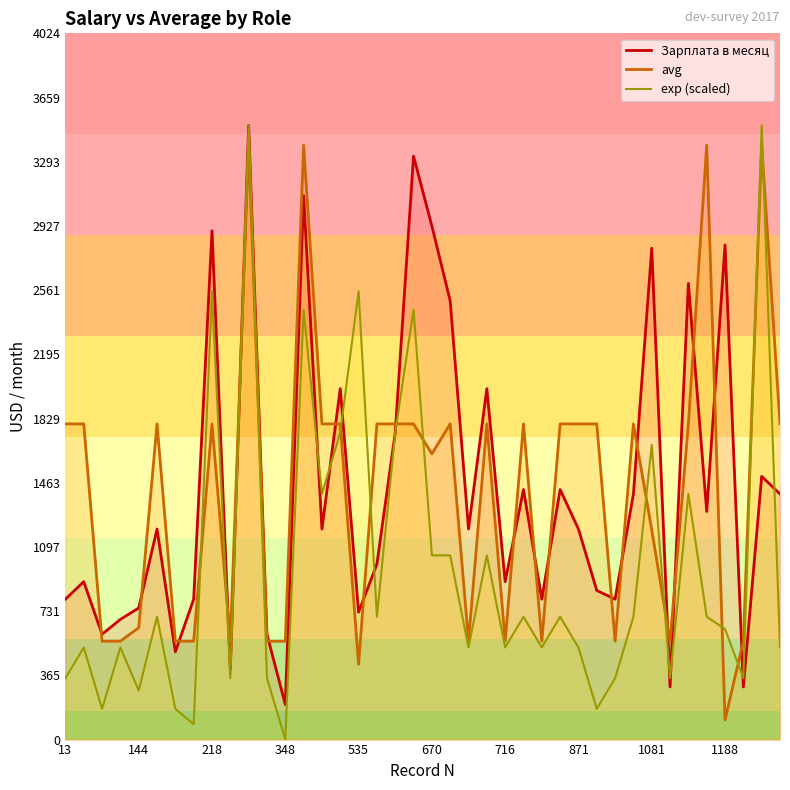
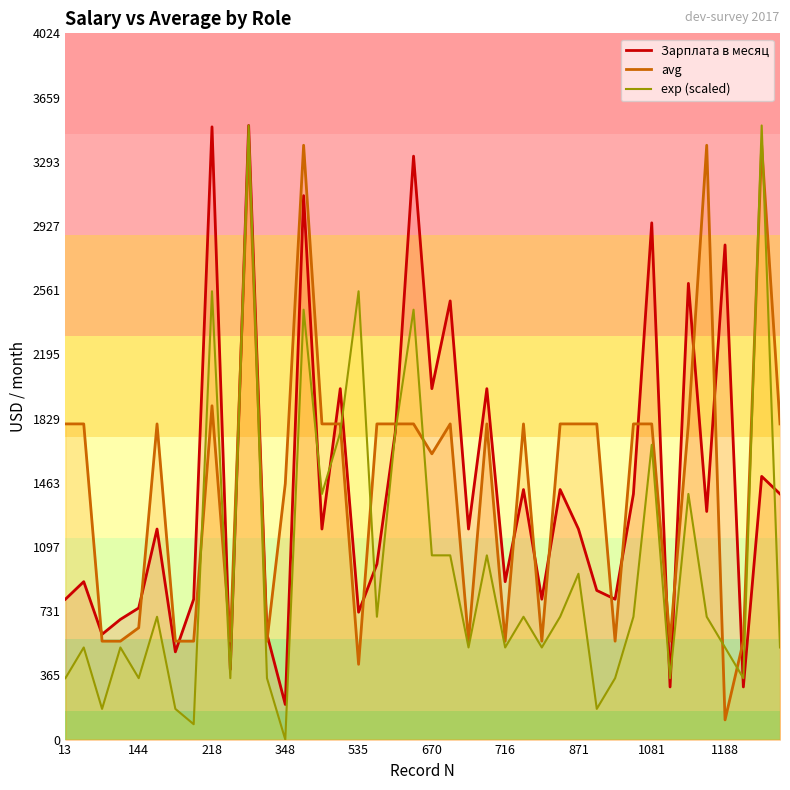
exp (scaled), 144: 280 -> 350
Зарплата в месяц, 218: 2900 -> 3490
avg, 218: 1800 -> 1900
avg, 348: 560 -> 1460
Зарплата в месяц, 670: 2930 -> 2000
exp (scaled), 871: 520 -> 940
Зарплата в месяц, 1081: 2800 -> 2940
avg, 1081: 1190 -> 1800
exp (scaled), 1188: 630 -> 520
